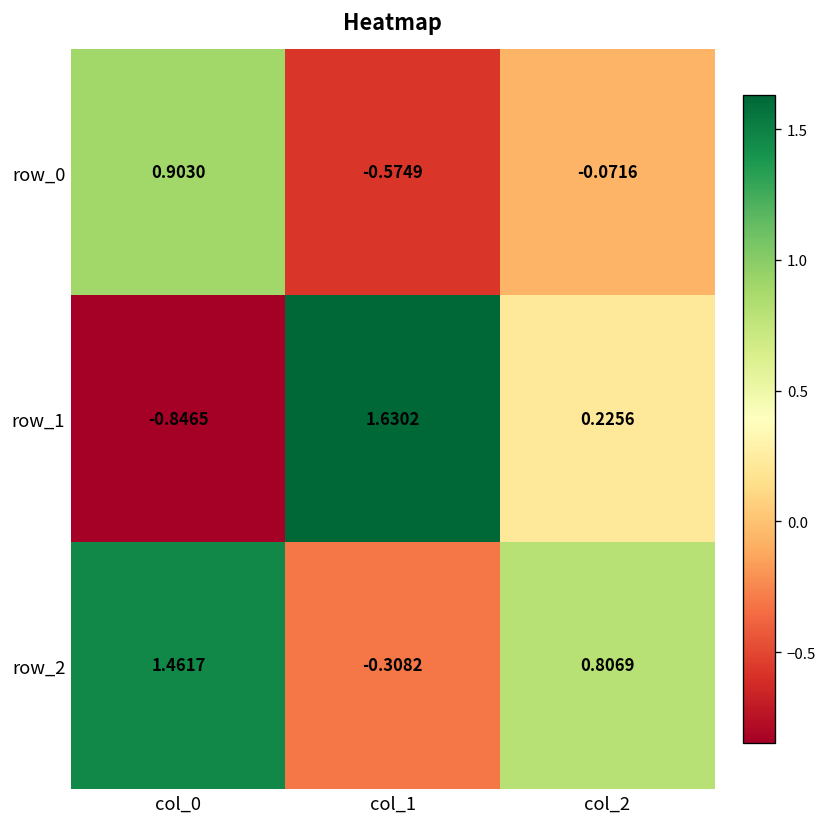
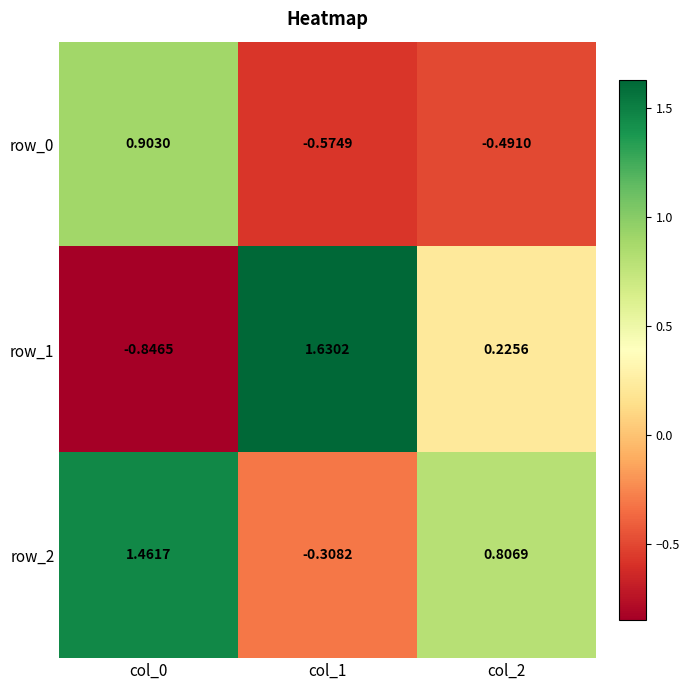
row_0, col_2: -0.0716 -> -0.4910
